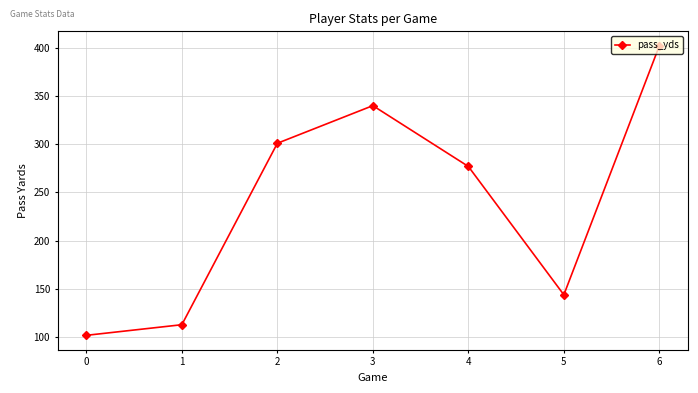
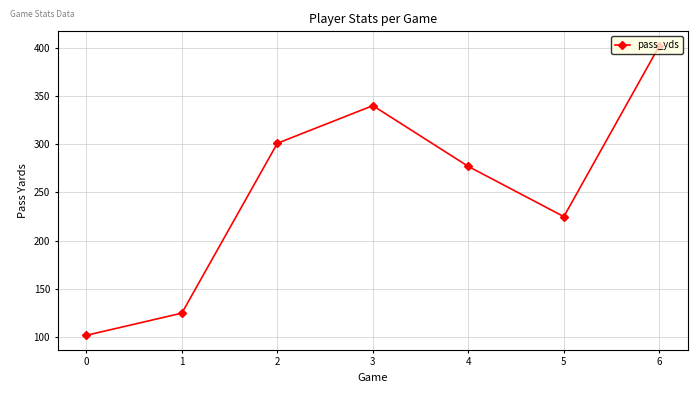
1: 110 -> 130
5: 140 -> 230
